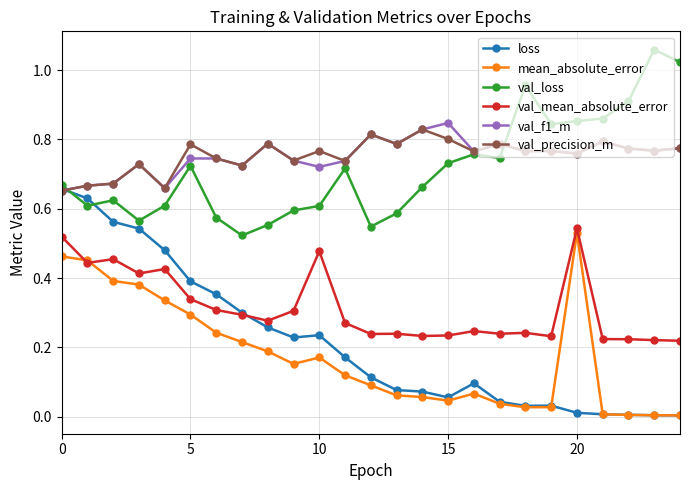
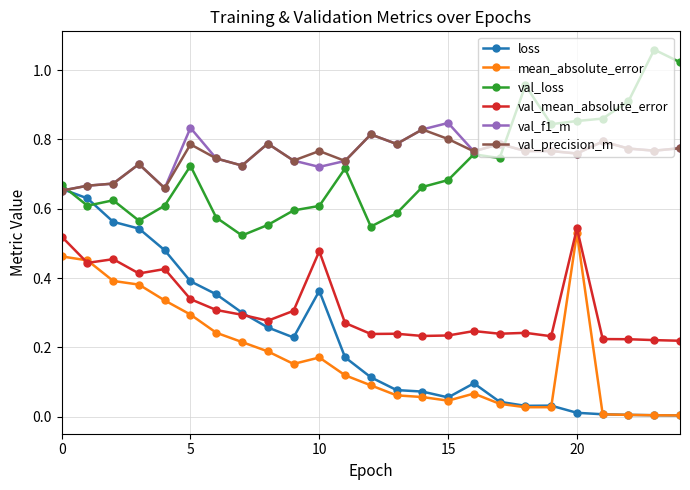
val_f1_m, 5: 0.74 -> 0.83
loss, 10: 0.24 -> 0.36
val_loss, 15: 0.73 -> 0.68
